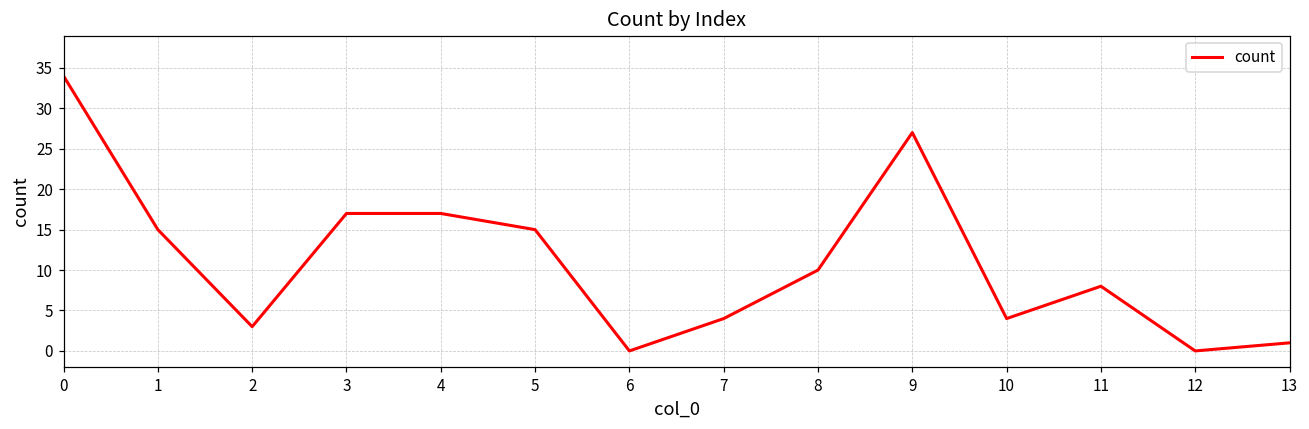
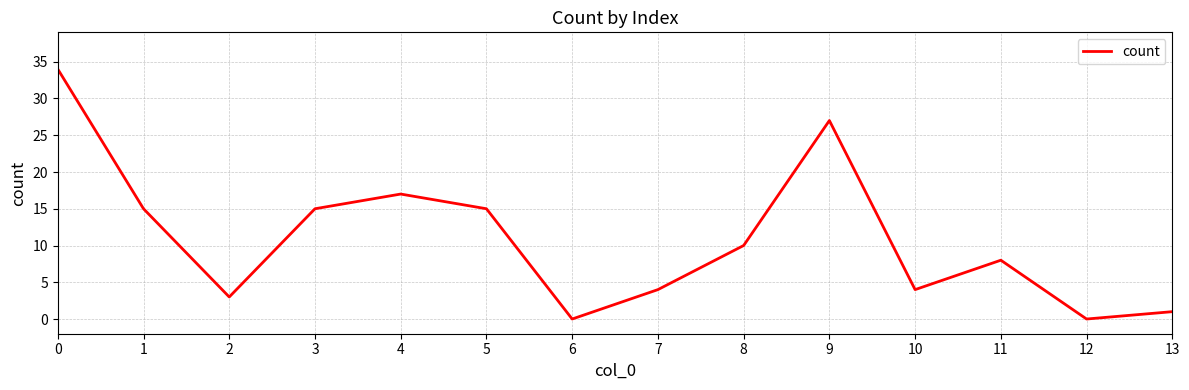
3: 17 -> 15
